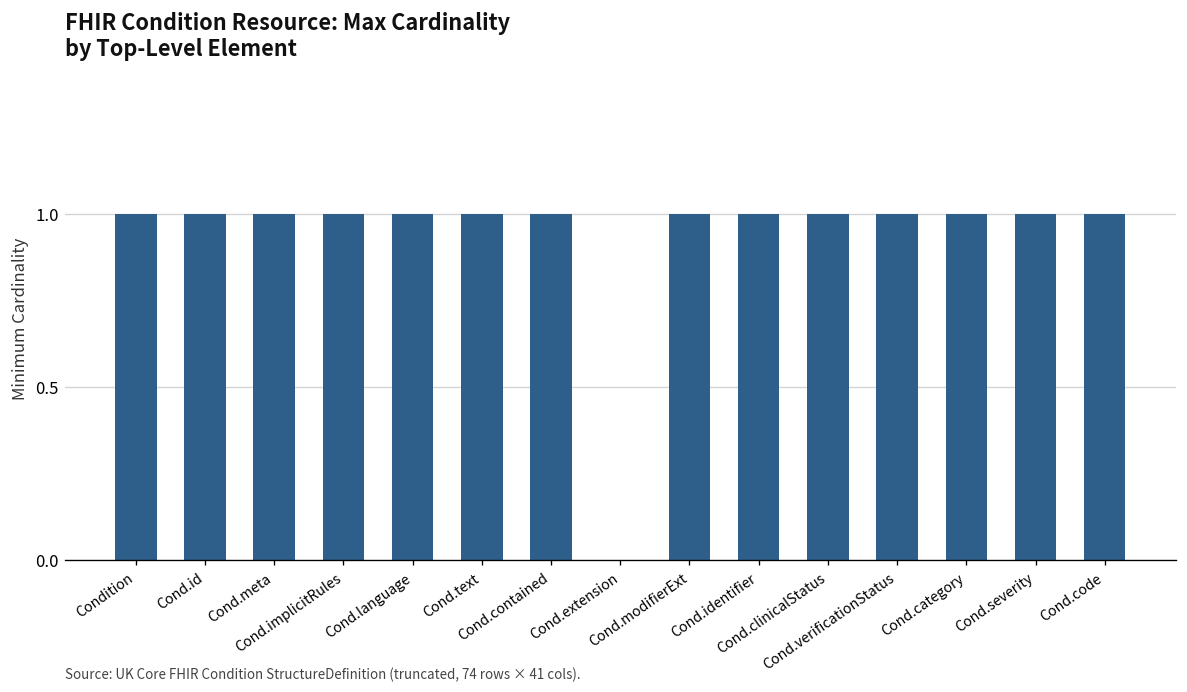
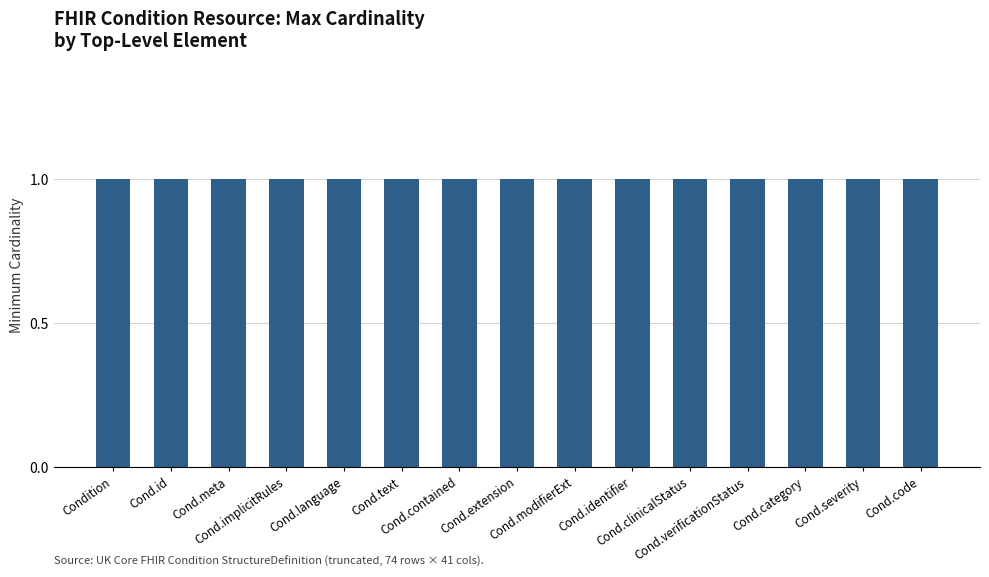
Cond.extension: 0 -> 1
